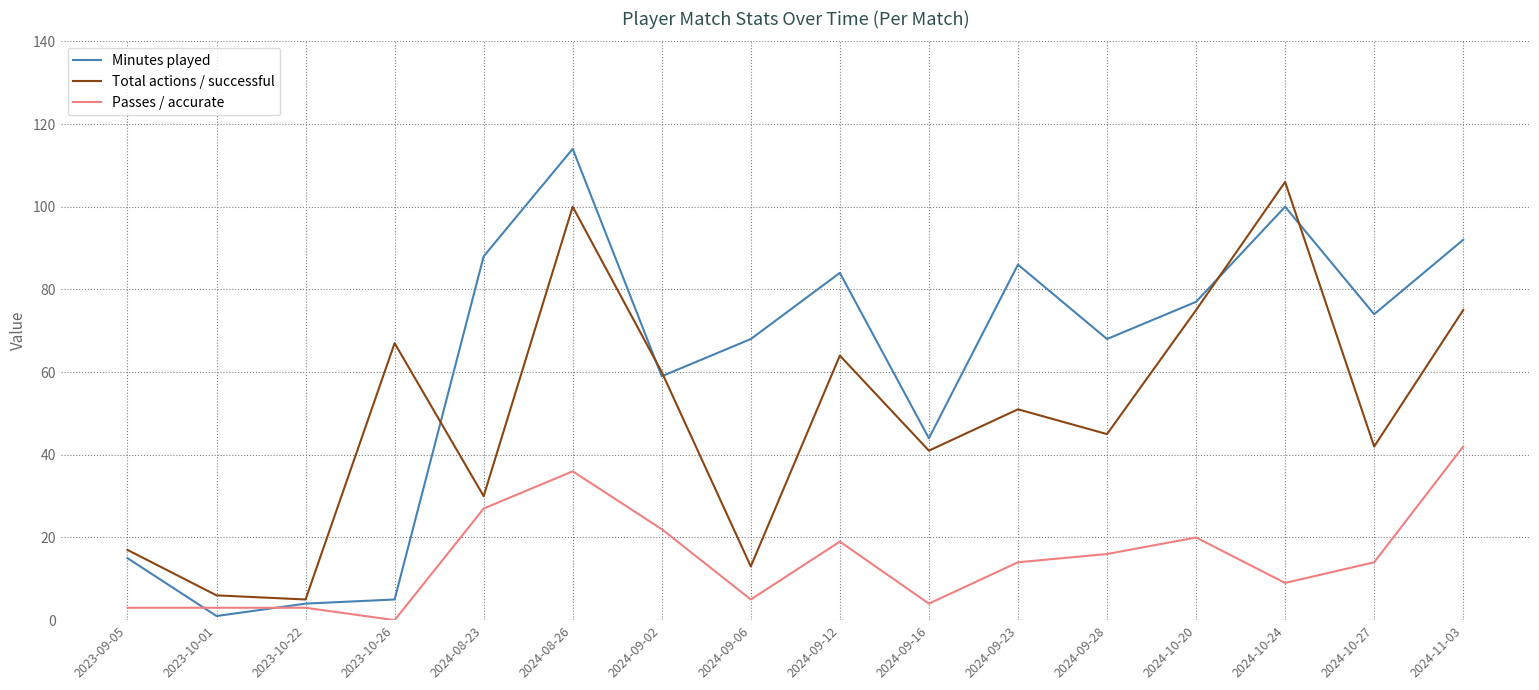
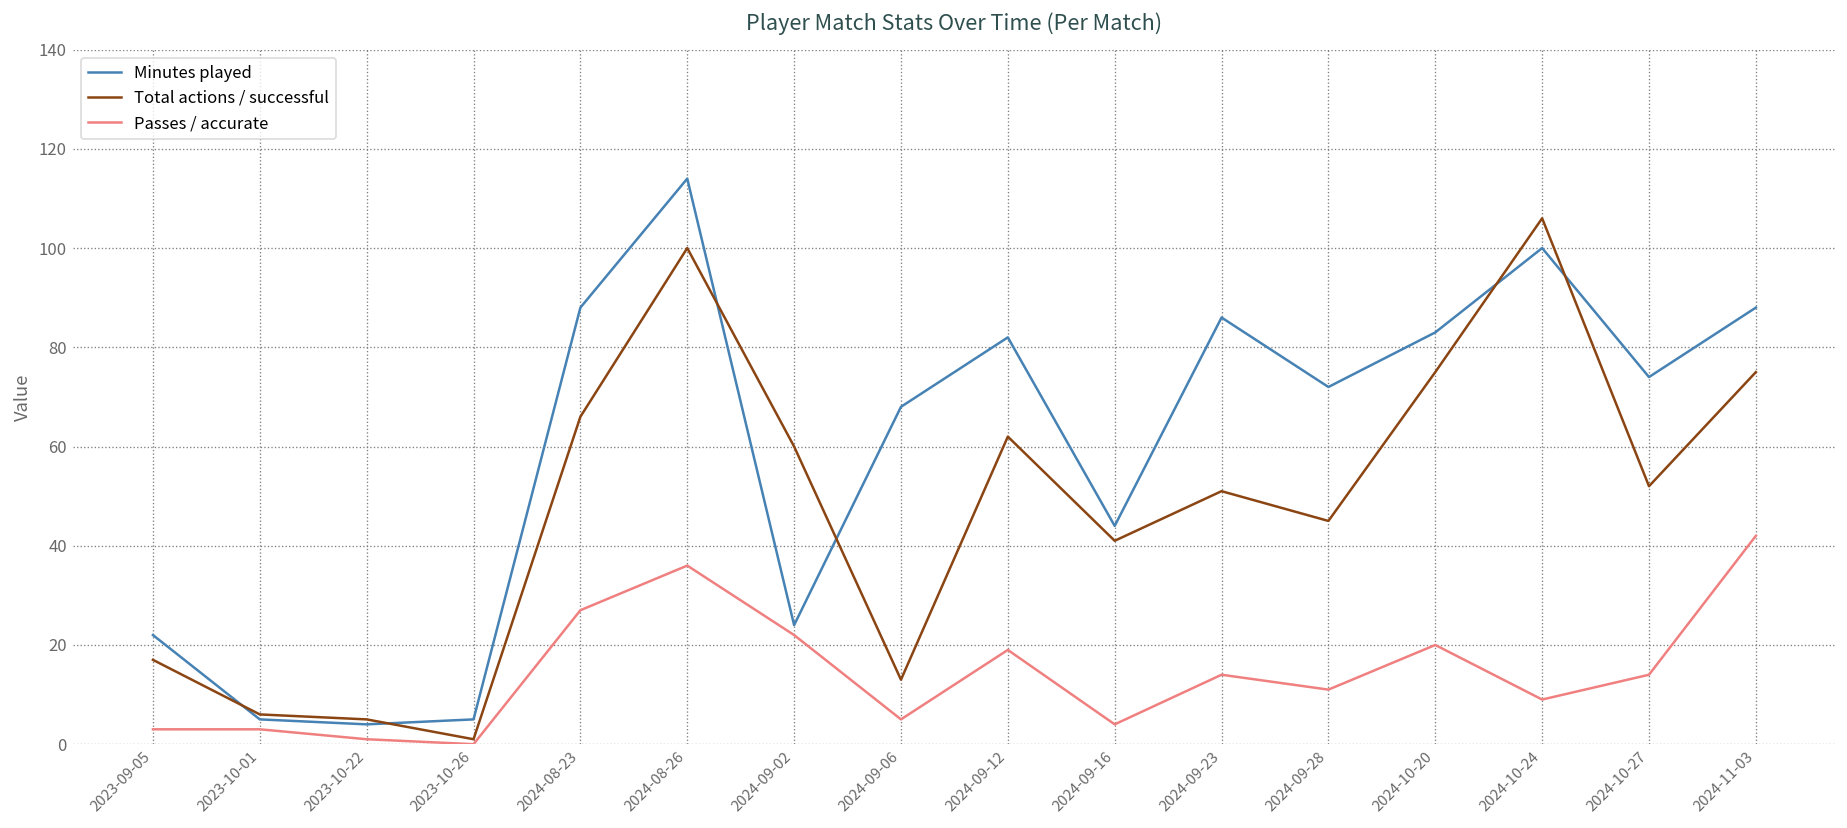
Minutes played, 2023-09-05: 15 -> 22
Minutes played, 2023-10-01: 1 -> 5
Passes / accurate, 2023-10-22: 3 -> 1
Total actions / successful, 2023-10-26: 67 -> 1
Total actions / successful, 2024-08-23: 30 -> 66
Minutes played, 2024-09-02: 59 -> 24
Minutes played, 2024-09-12: 84 -> 82
Total actions / successful, 2024-09-12: 64 -> 62
Minutes played, 2024-09-28: 68 -> 72
Passes / accurate, 2024-09-28: 16 -> 11
Minutes played, 2024-10-20: 77 -> 83
Total actions / successful, 2024-10-27: 42 -> 52
Minutes played, 2024-11-03: 92 -> 88
